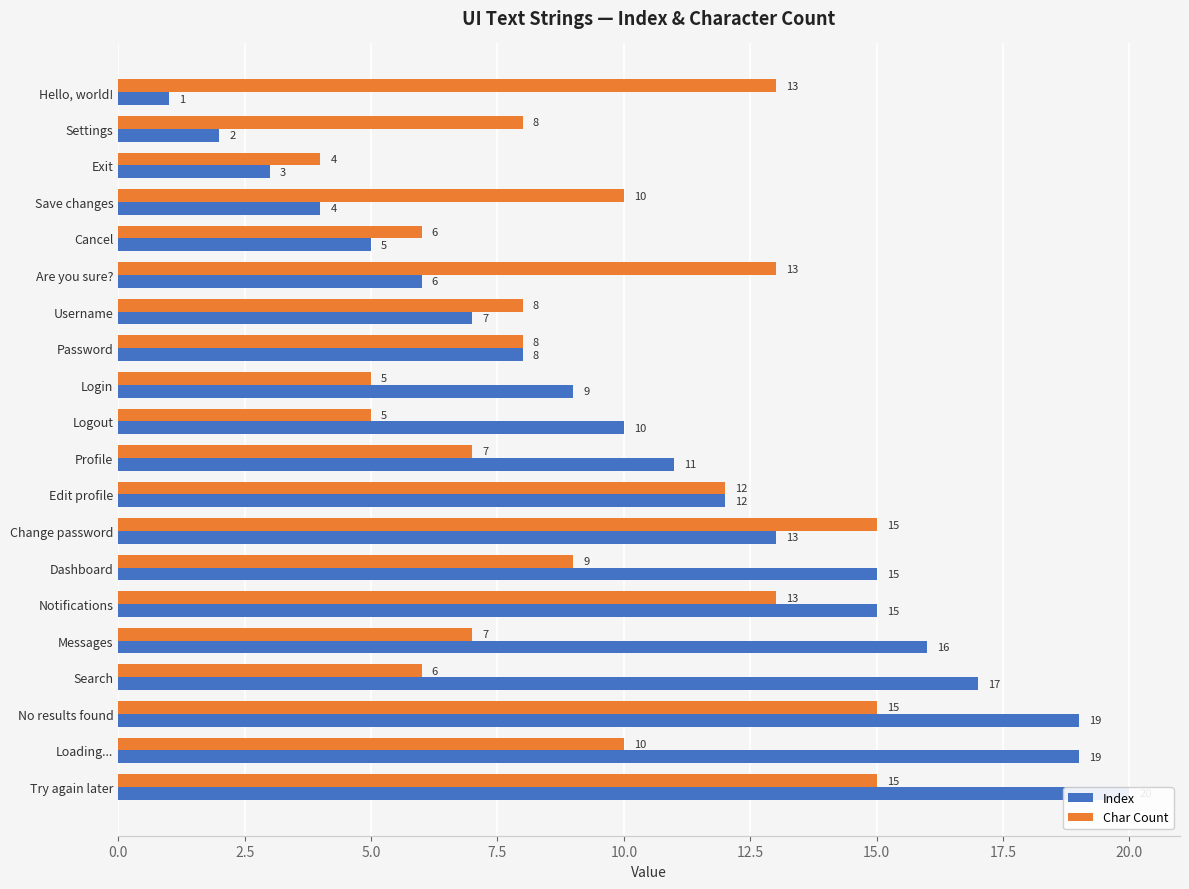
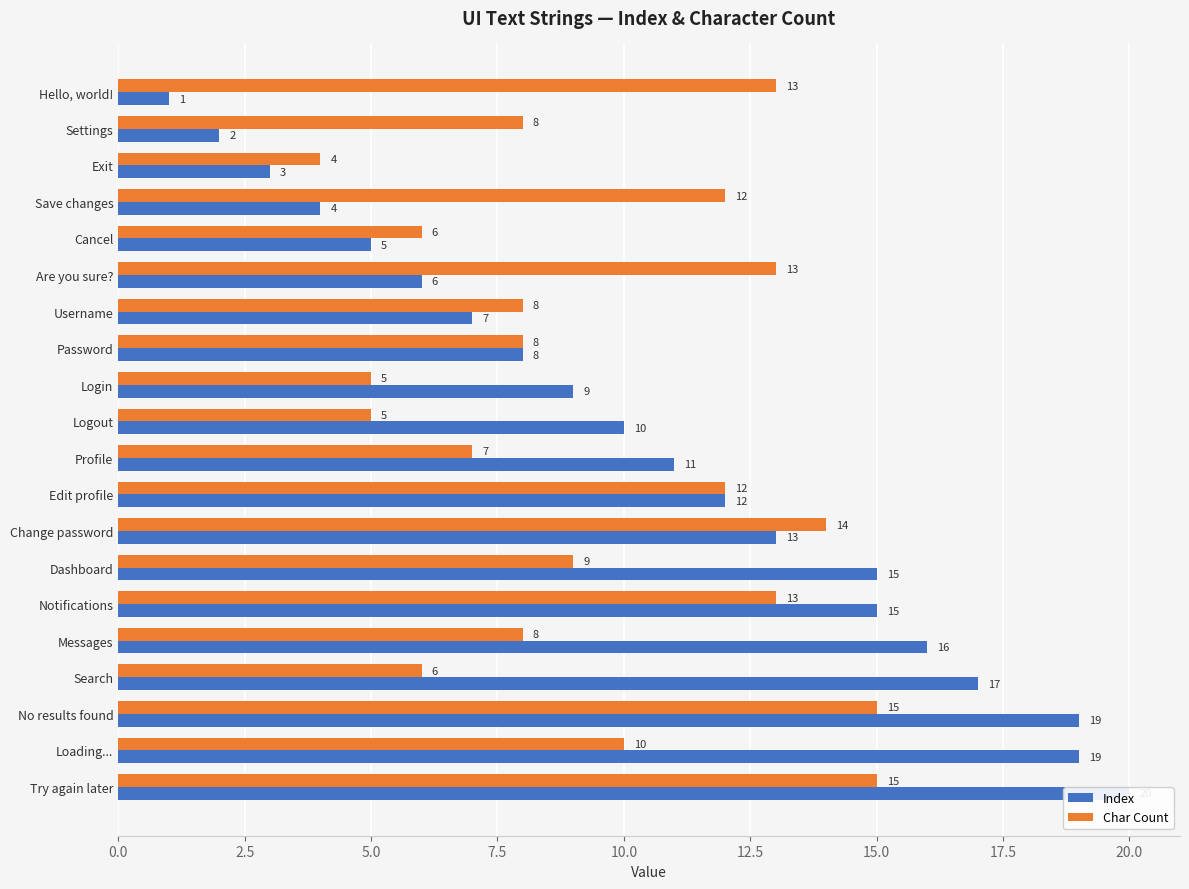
Char Count, Save changes: 10 -> 12
Char Count, Change password: 15 -> 14
Char Count, Messages: 7 -> 8
